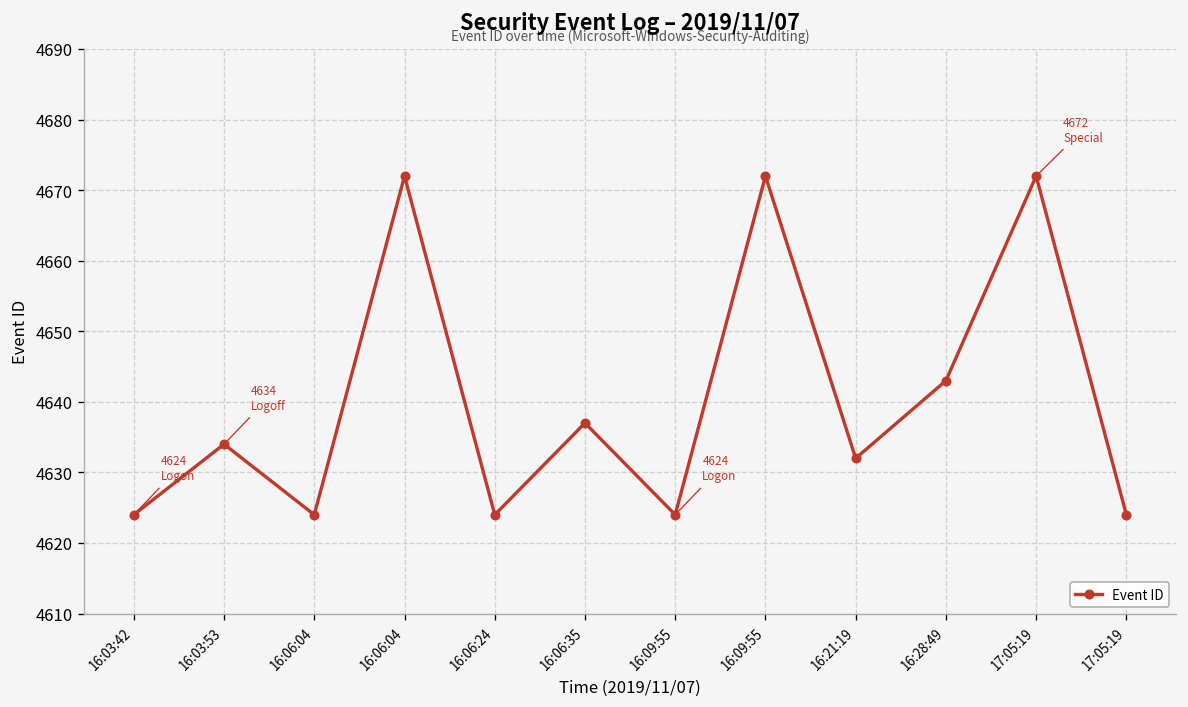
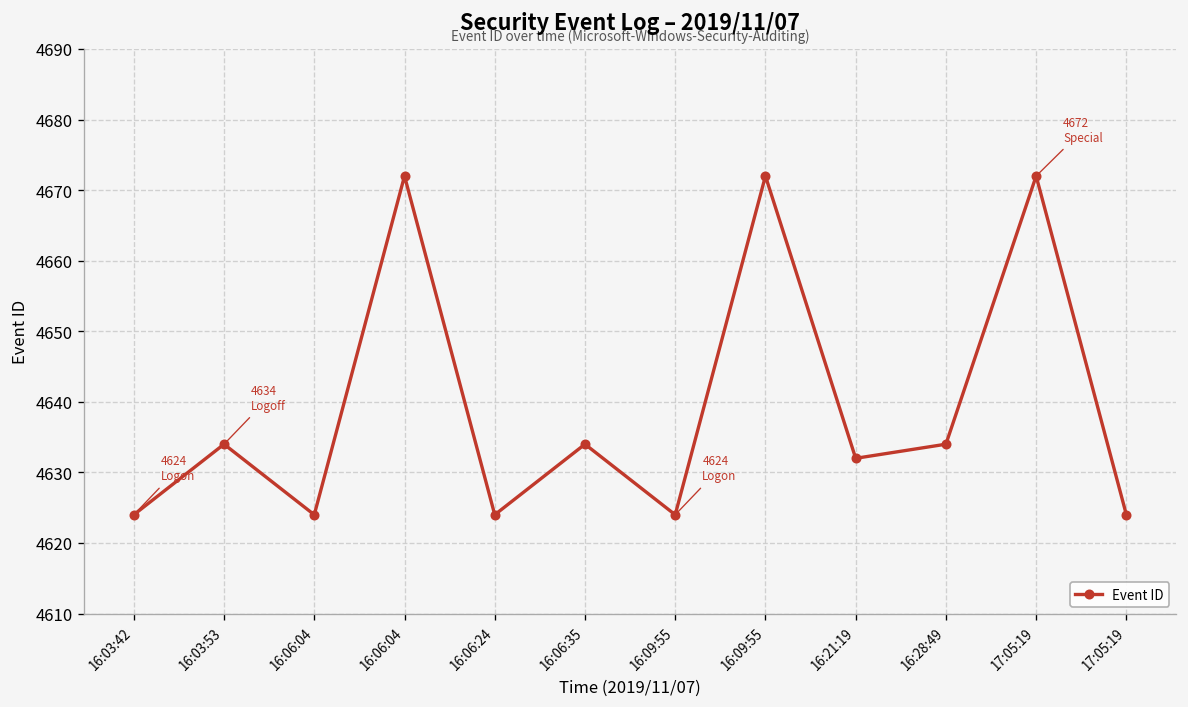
16:06:35: 4637 -> 4634
16:28:49: 4643 -> 4634
